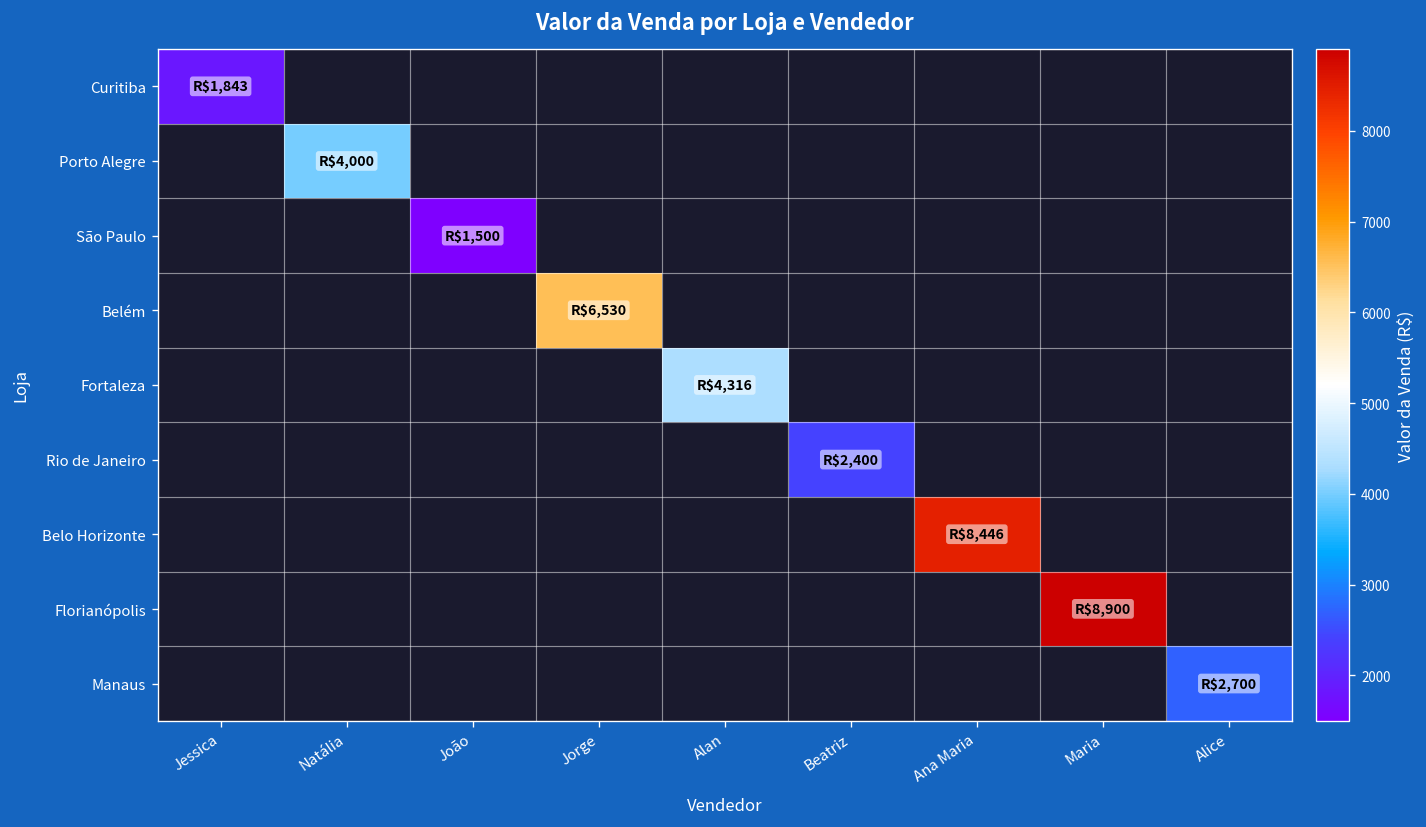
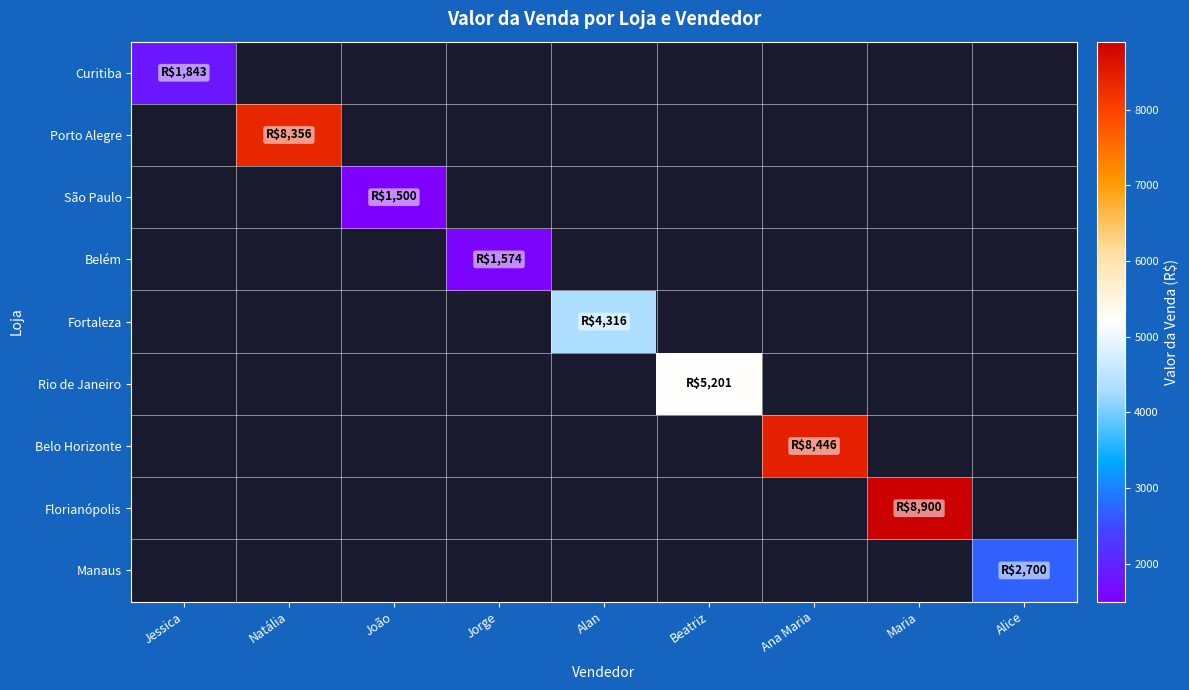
Porto Alegre, Natália: $4,000 -> $8,356
Belém, Jorge: $6,530 -> $1,574
Rio de Janeiro, Beatriz: $2,400 -> $5,201
